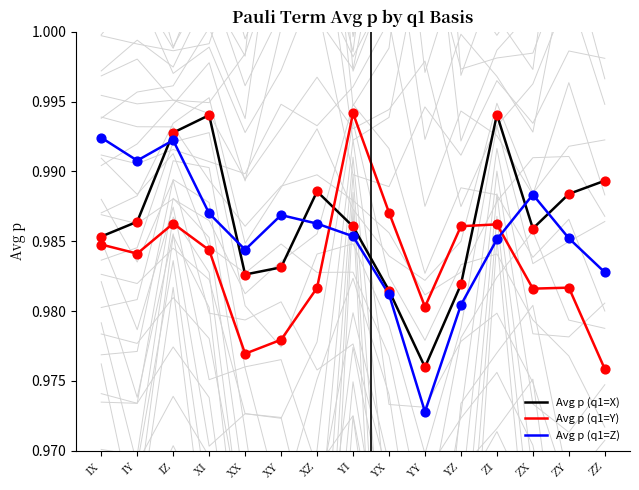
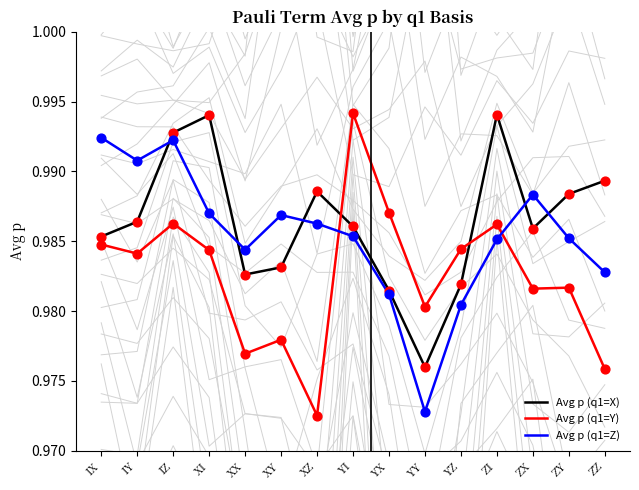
Avg p (q1=Y), XZ: 0.9817 -> 0.9725
Avg p (q1=Y), YZ: 0.9861 -> 0.9844
